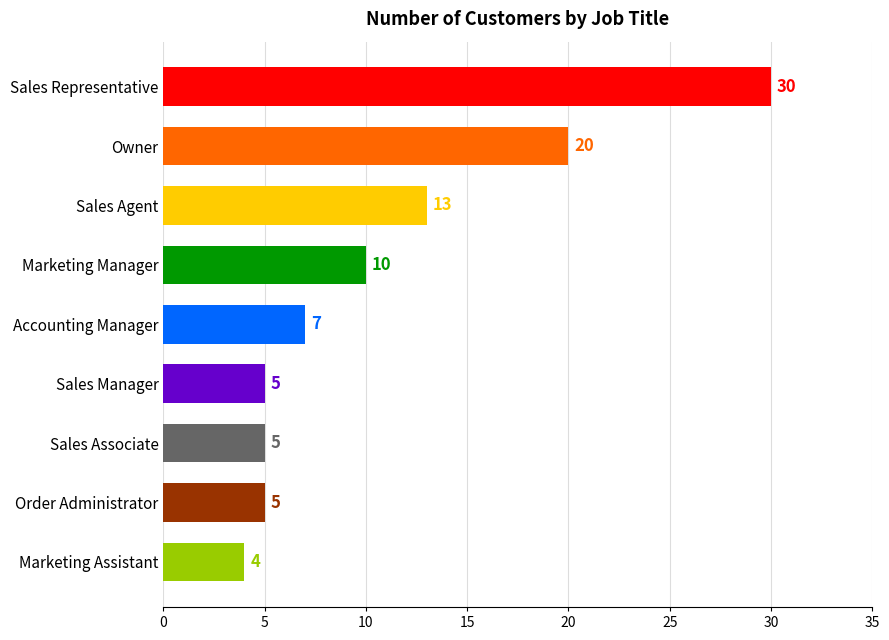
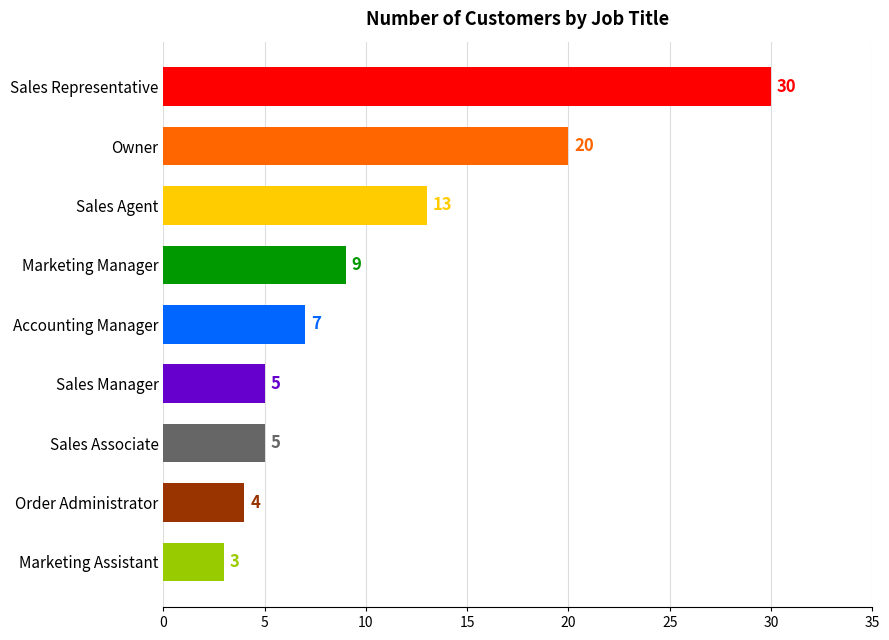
Marketing Manager: 10 -> 9
Order Administrator: 5 -> 4
Marketing Assistant: 4 -> 3
